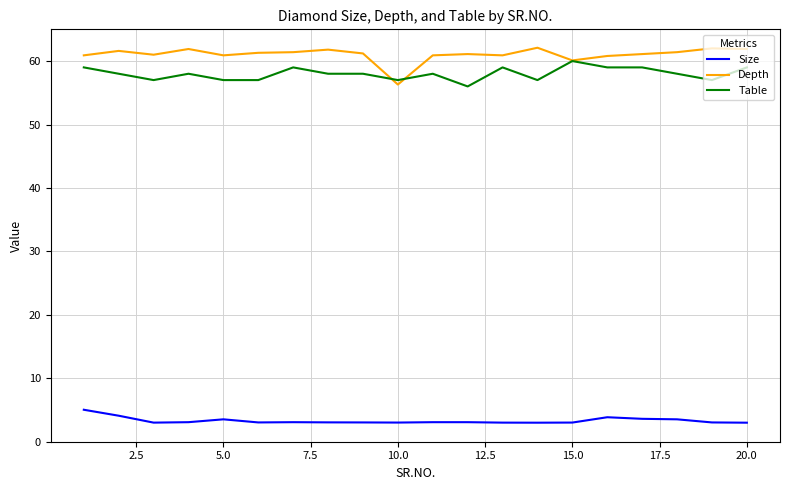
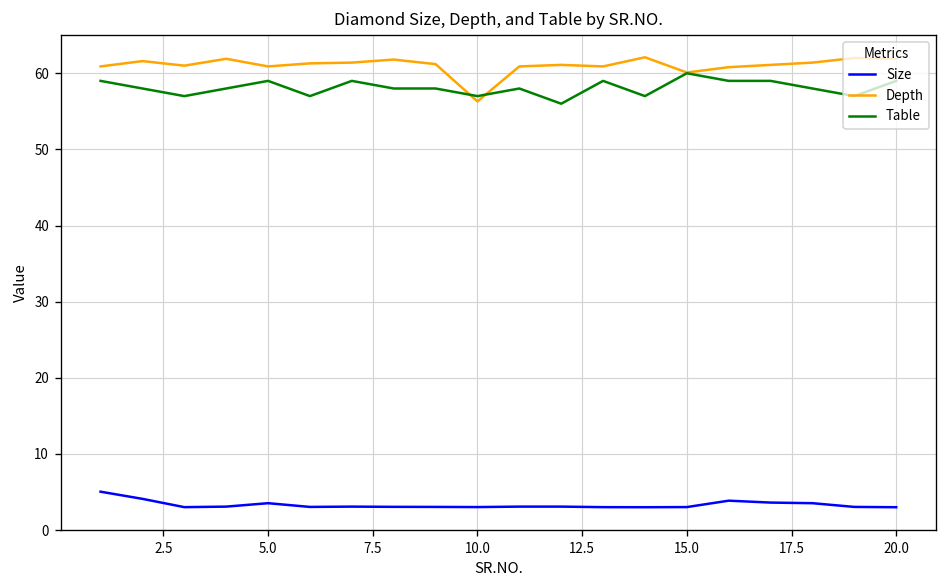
Table, 5.0: 57 -> 59
